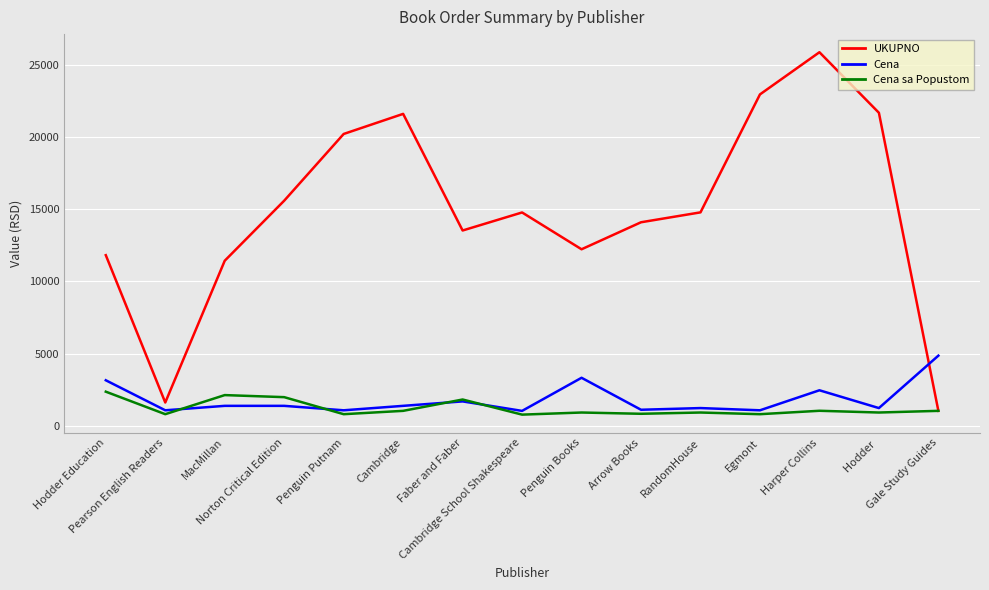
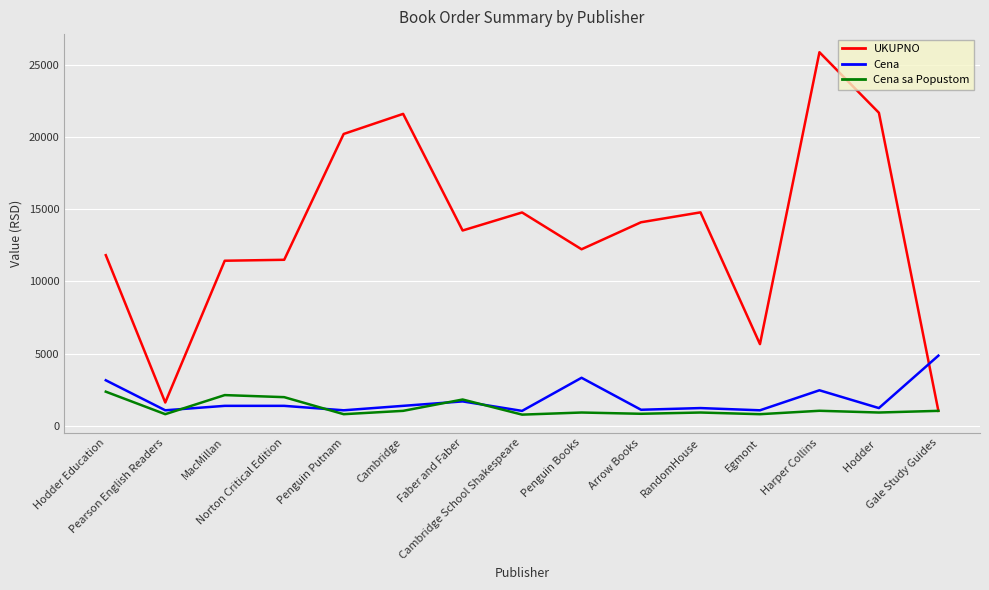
UKUPNO, Norton Critical Edition: 15600 -> 11500
UKUPNO, Egmont: 23000 -> 5700
